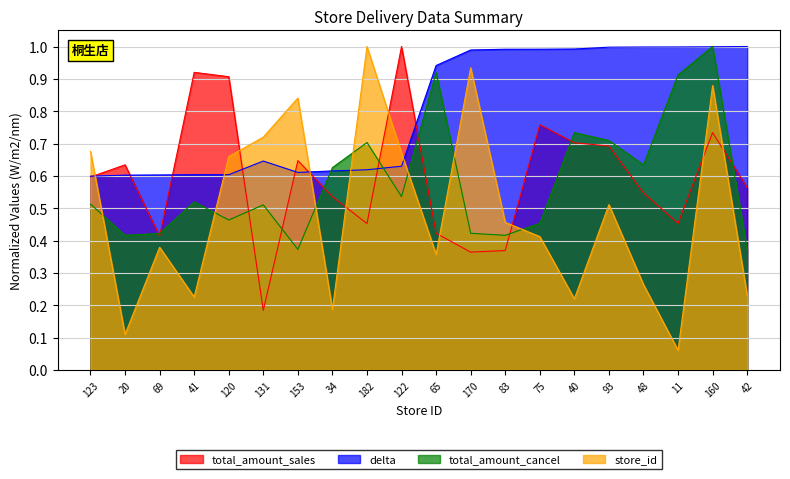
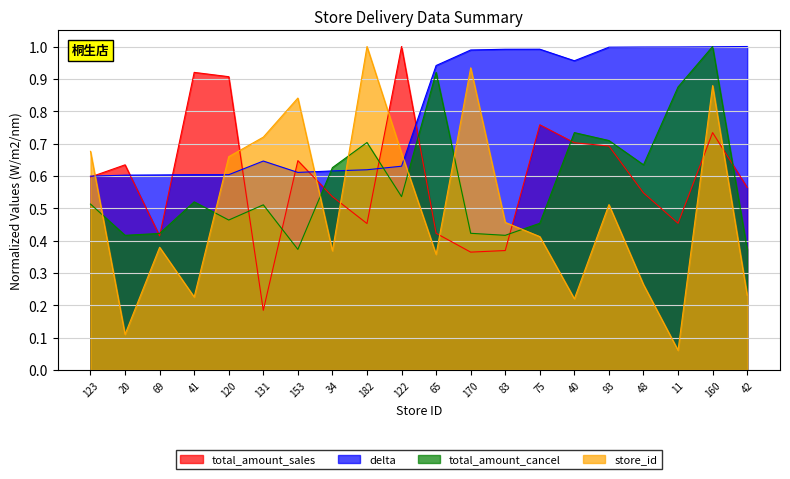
store_id, 34: 0.19 -> 0.37
delta, 40: 0.99 -> 0.96
total_amount_cancel, 11: 0.91 -> 0.87
